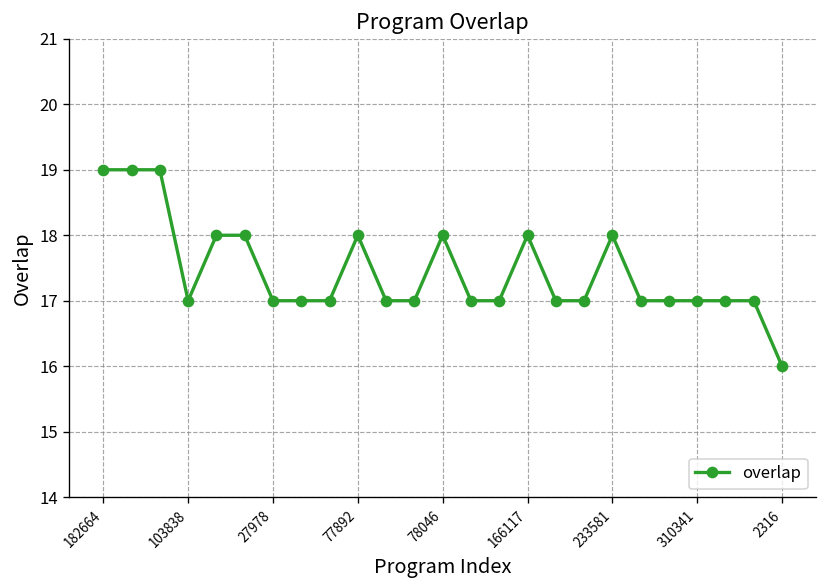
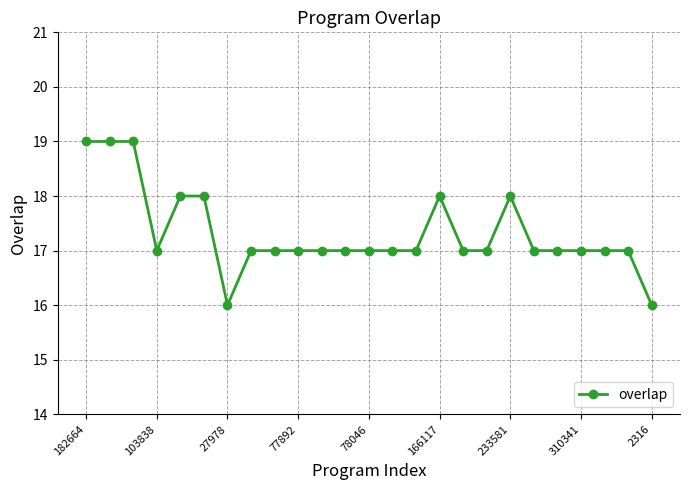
27978: 17 -> 16
77892: 18 -> 17
78046: 18 -> 17
